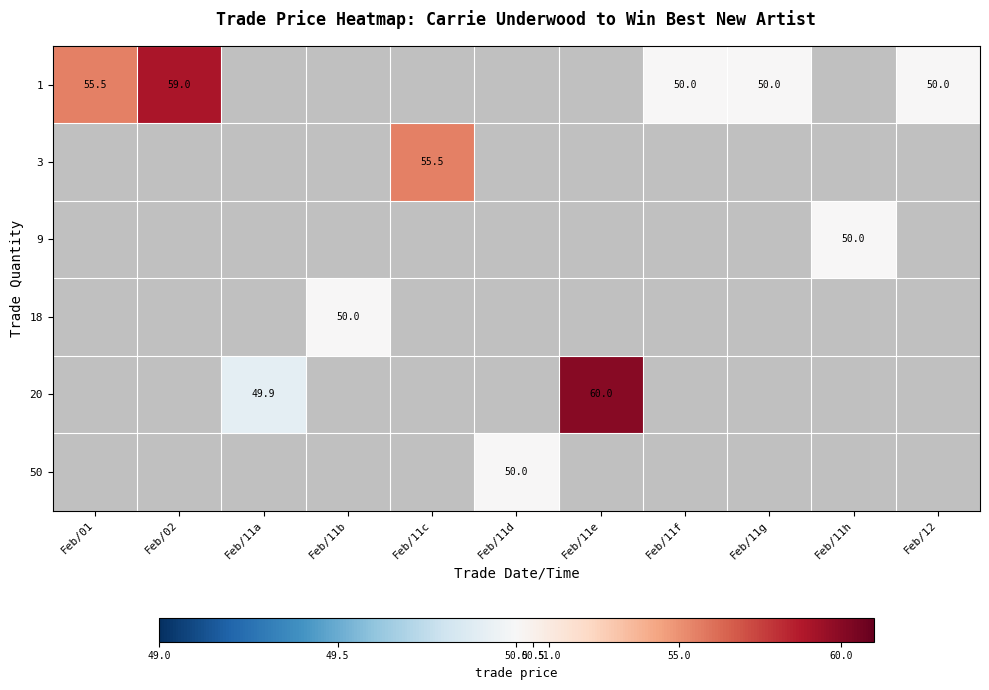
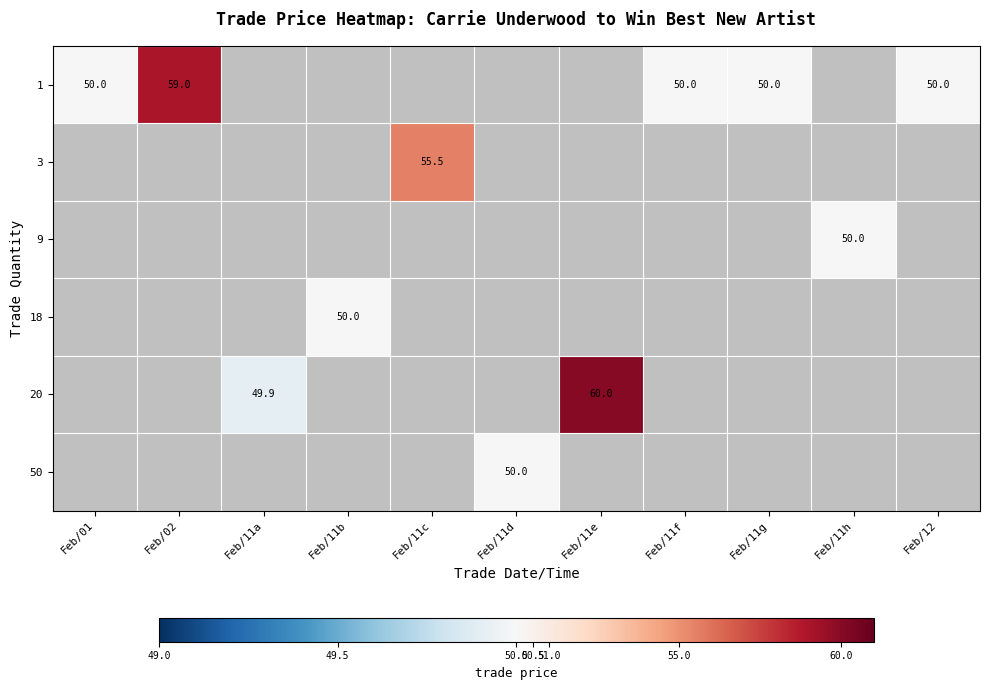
1, Feb/01: 55.5 -> 50.0
